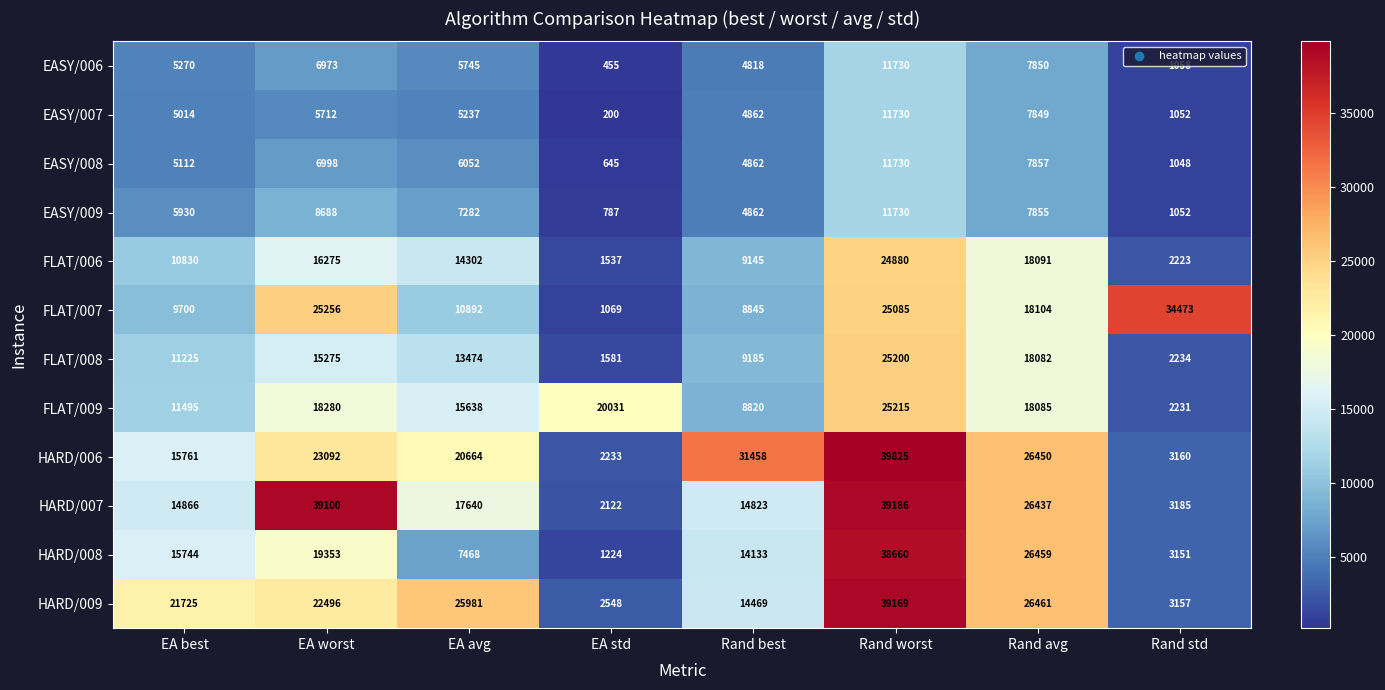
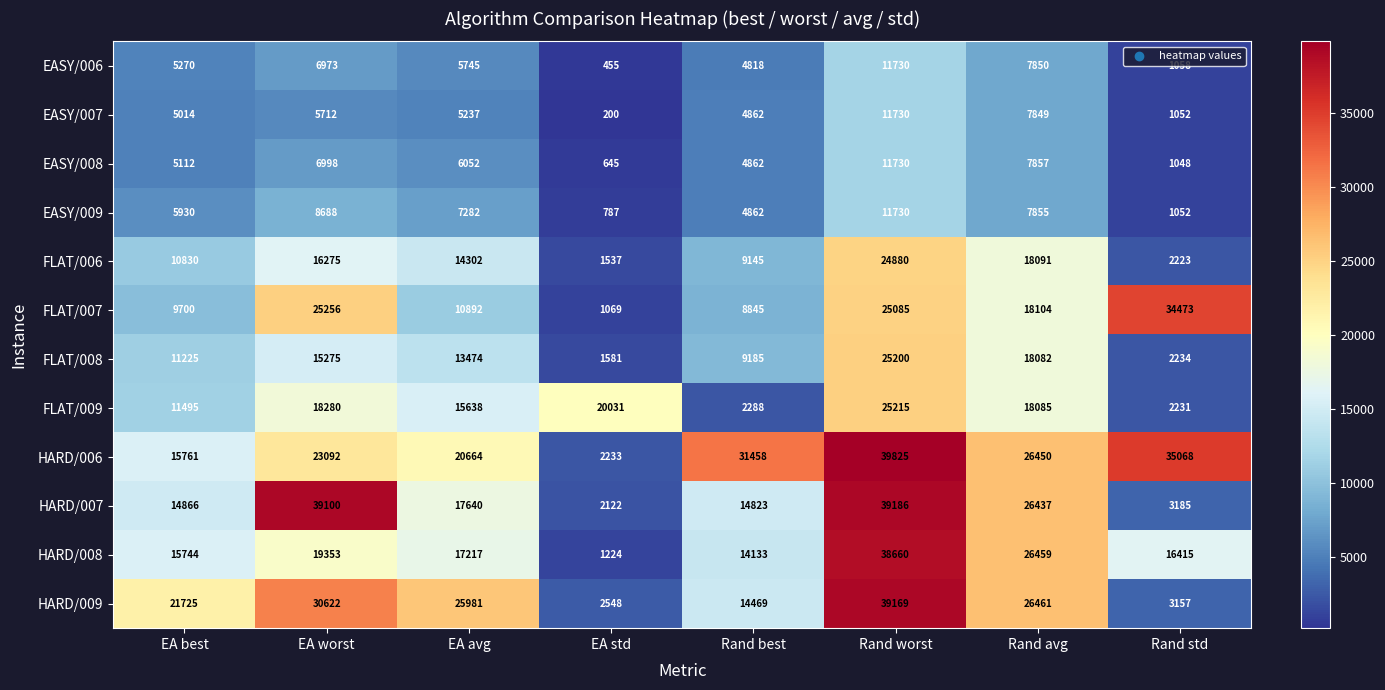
FLAT/009, Rand best: 8820 -> 2288
HARD/006, Rand std: 3160 -> 35068
HARD/008, EA avg: 7468 -> 17217
HARD/008, Rand std: 3151 -> 16415
HARD/009, EA worst: 22496 -> 30622
